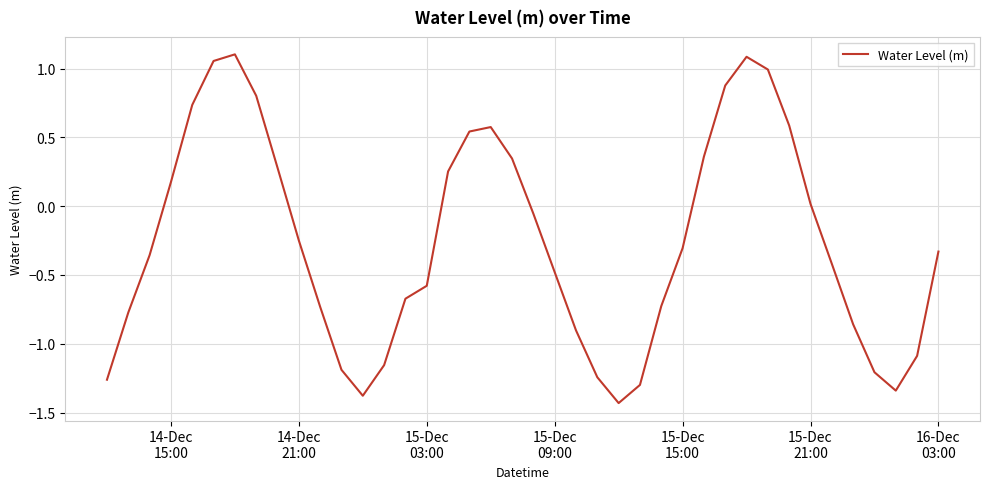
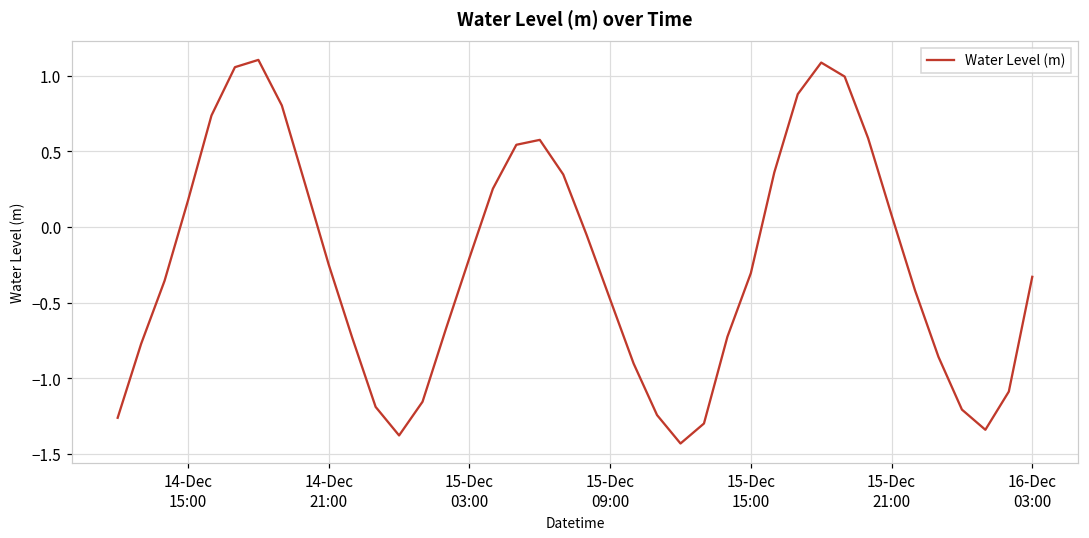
15-Dec 03:00: -0.58 -> -0.20
15-Dec 21:00: 0.02 -> 0.08
